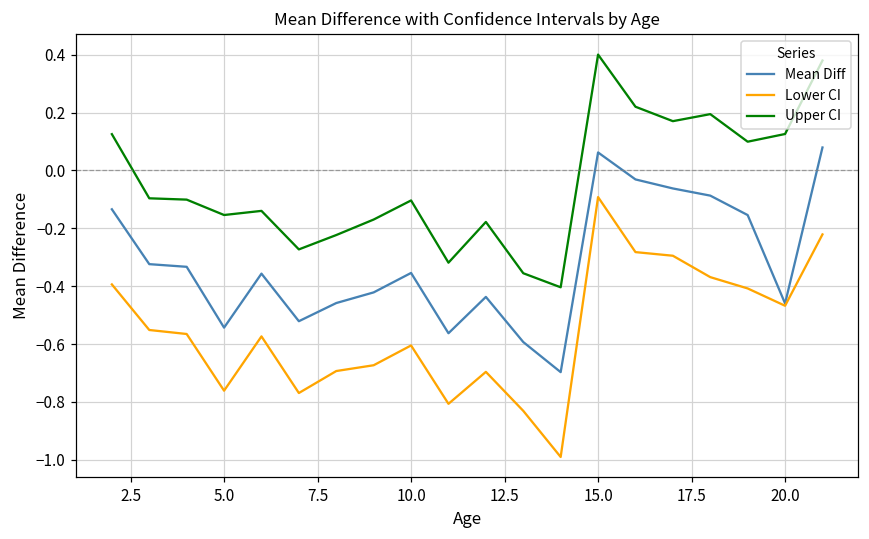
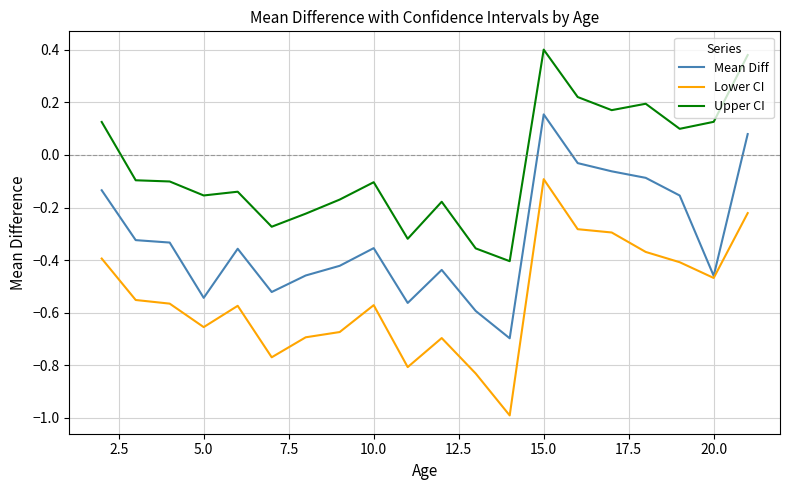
Lower CI, 5.0: -0.76 -> -0.65
Lower CI, 10.0: -0.60 -> -0.57
Mean Diff, 15.0: 0.06 -> 0.15
